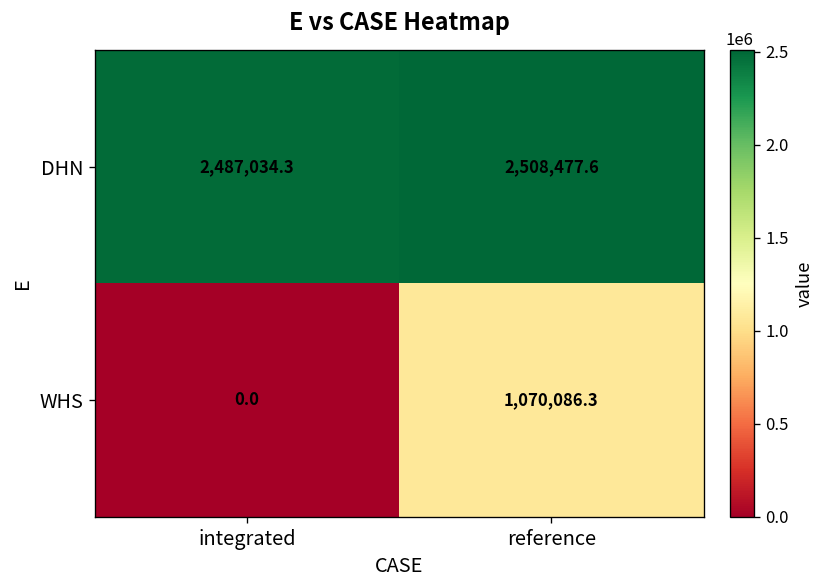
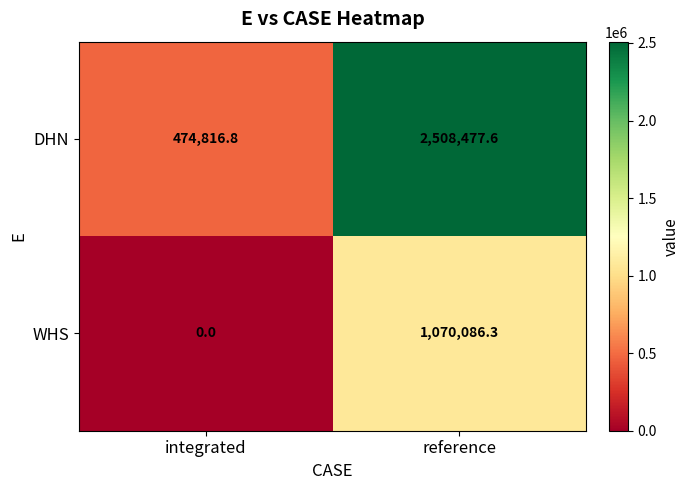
DHN, integrated: 2,487,034.3 -> 474,816.8
